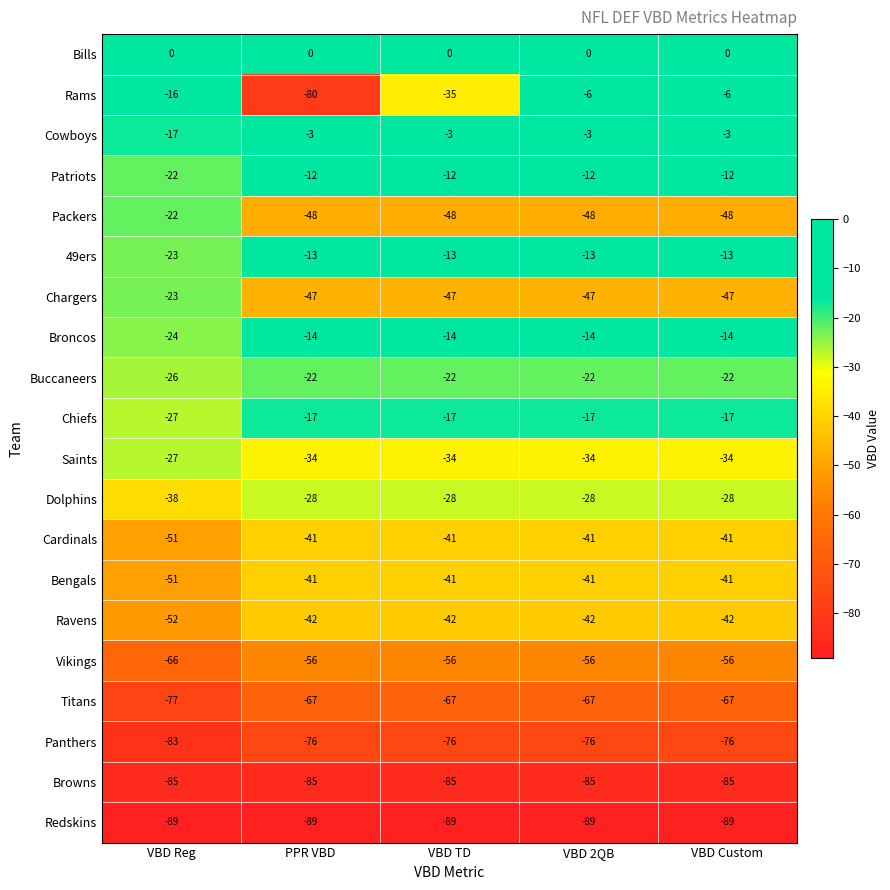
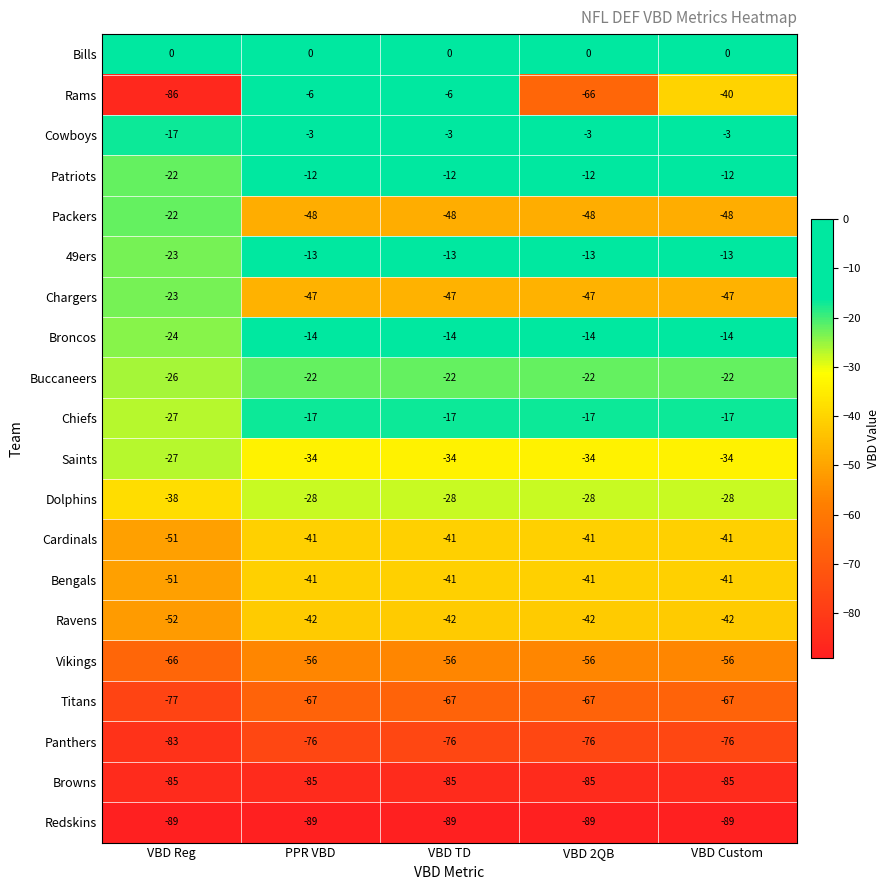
Rams, VBD Reg: -16 -> -86
Rams, PPR VBD: -80 -> -6
Rams, VBD TD: -35 -> -6
Rams, VBD 2QB: -6 -> -66
Rams, VBD Custom: -6 -> -40
